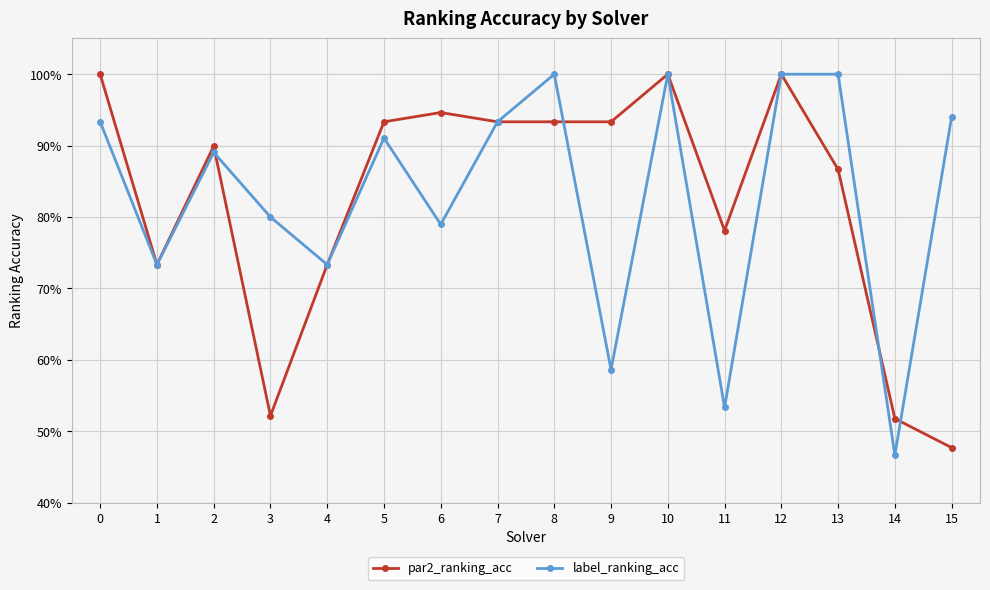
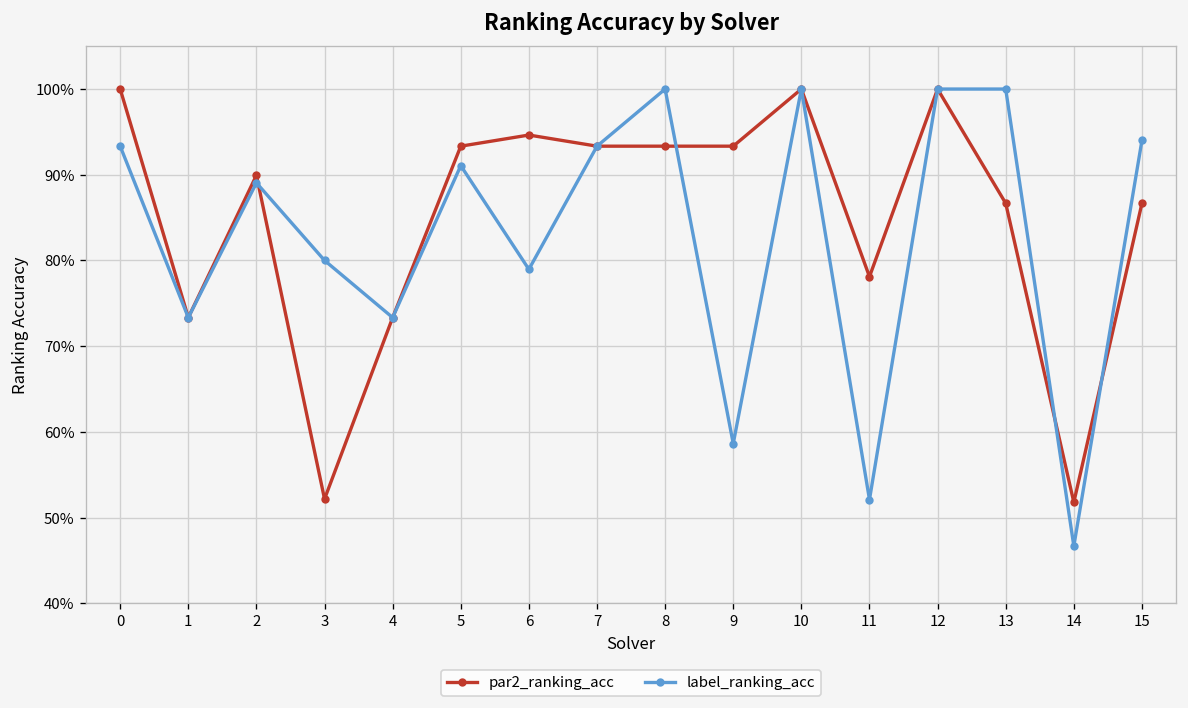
label_ranking_acc, 11: 53% -> 52%
par2_ranking_acc, 15: 48% -> 87%
